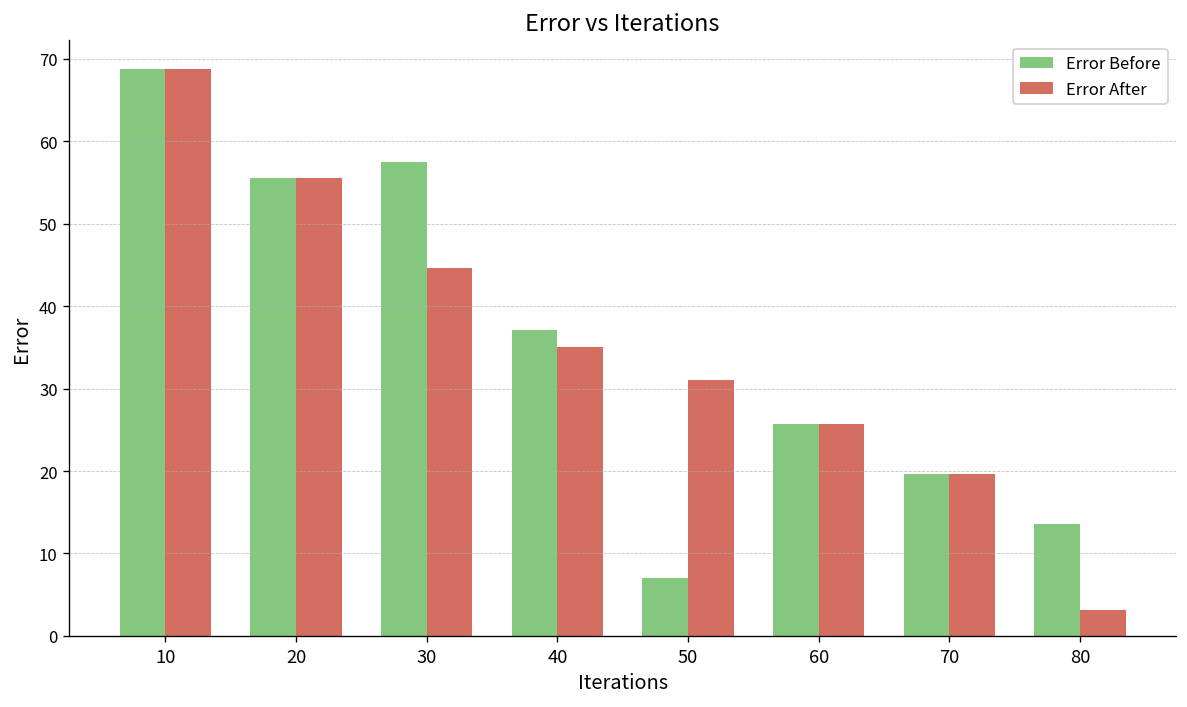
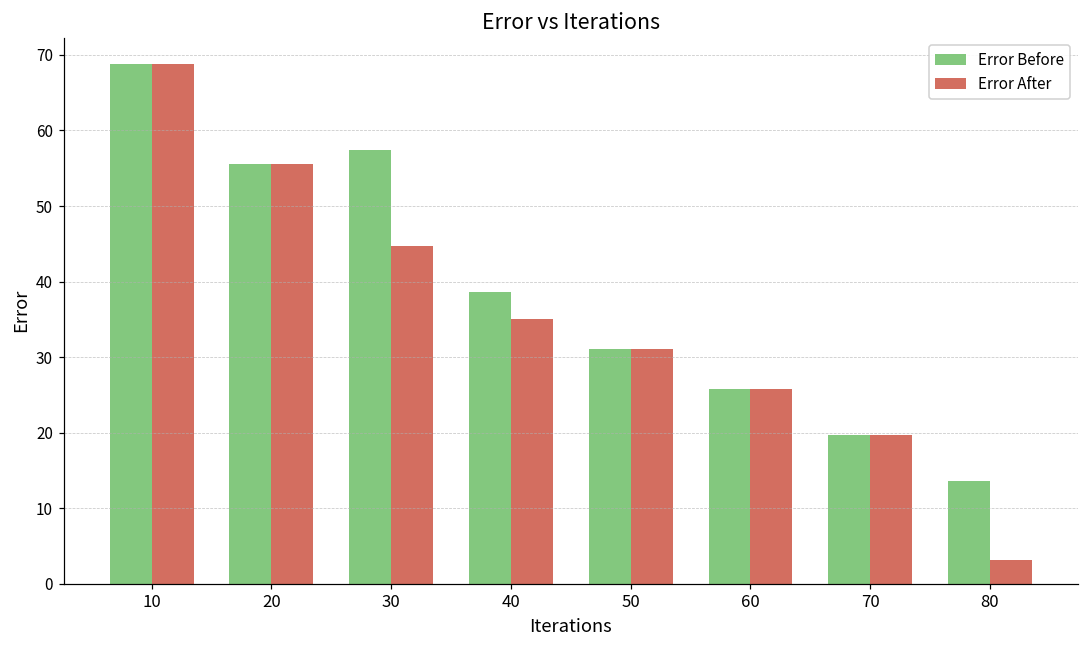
Error Before, 40: 37 -> 39
Error Before, 50: 7 -> 31
